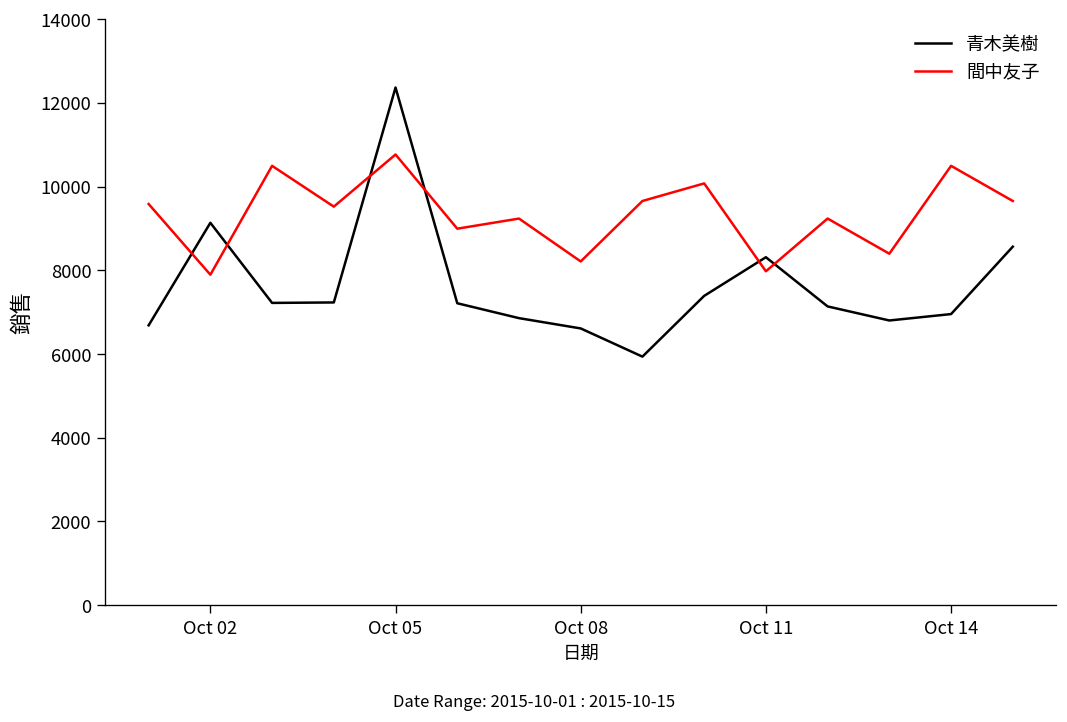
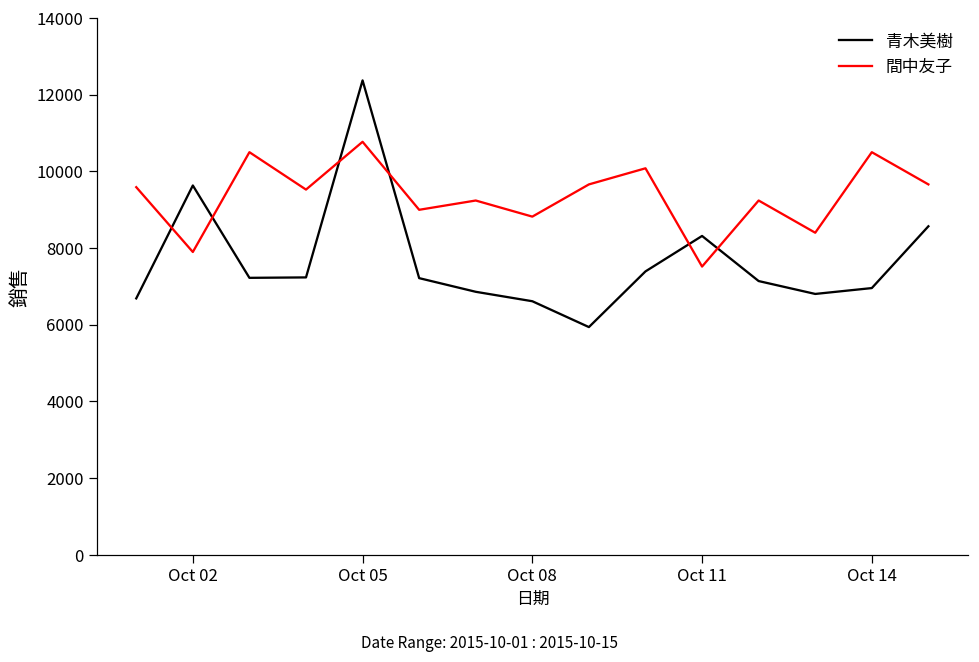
青木美樹, Oct 02: 9100 -> 9600
間中友子, Oct 08: 8200 -> 8800
間中友子, Oct 11: 8000 -> 7500
